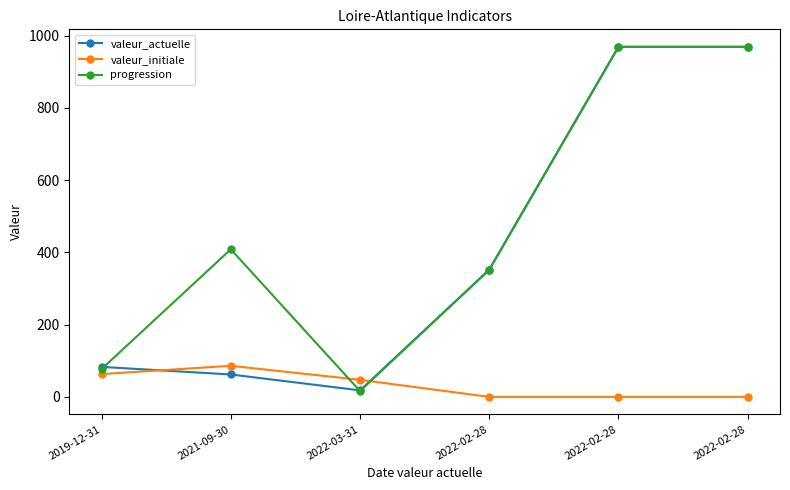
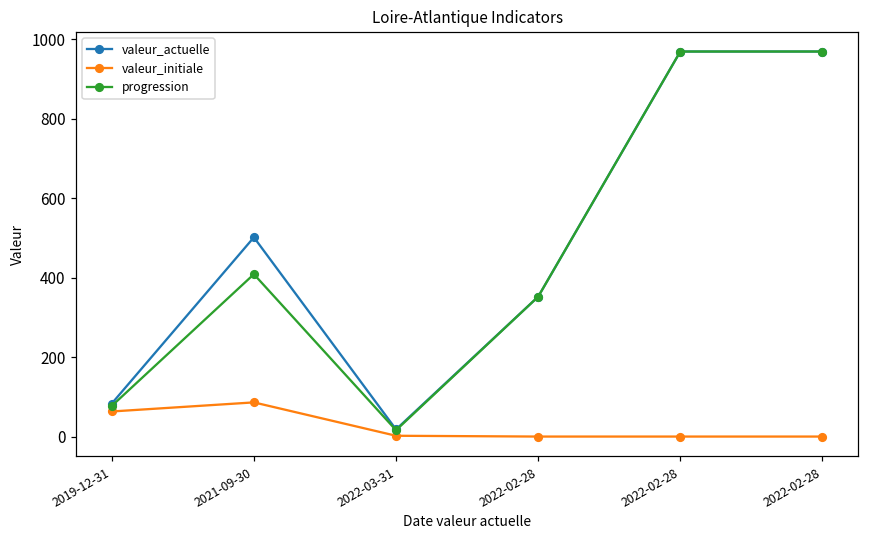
valeur_actuelle, 2021-09-30: 60 -> 500
valeur_initiale, 2022-03-31: 50 -> 0
